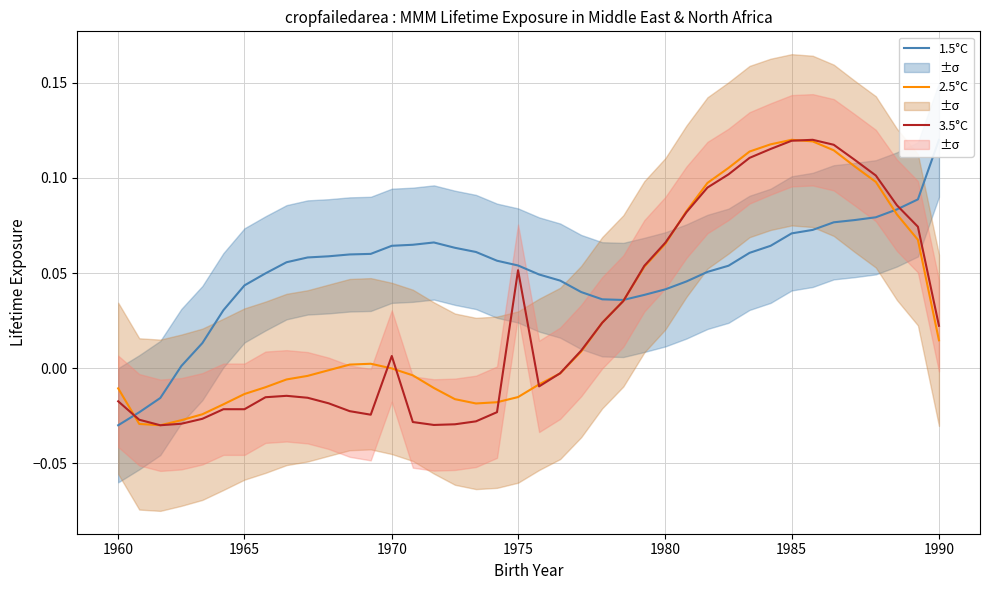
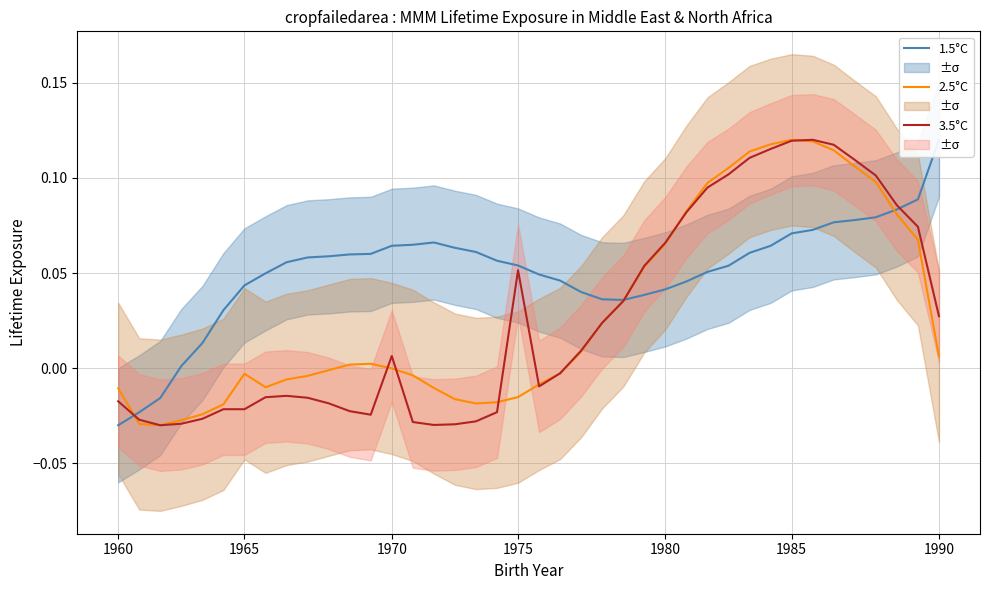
2.5°C, 1965: -0.014 -> -0.003
2.5°C, 1990: 0.015 -> 0.006
3.5°C, 1990: 0.022 -> 0.027
